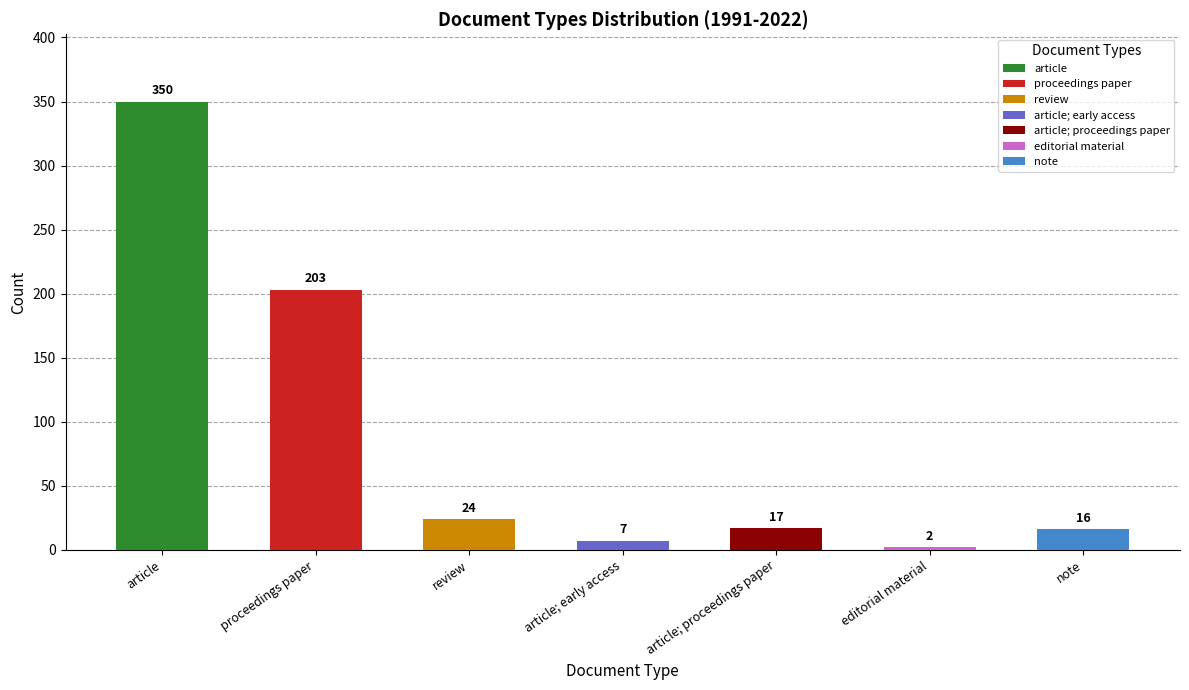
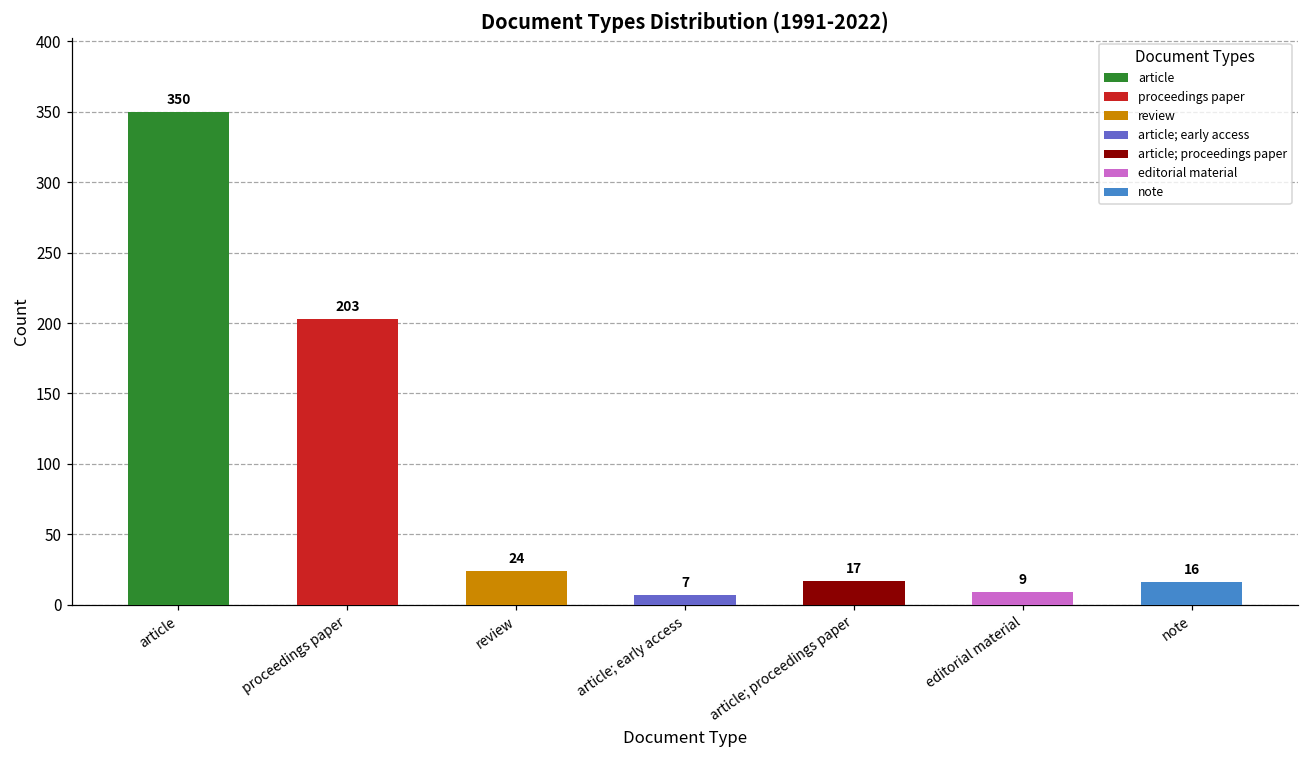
editorial material: 2 -> 9
